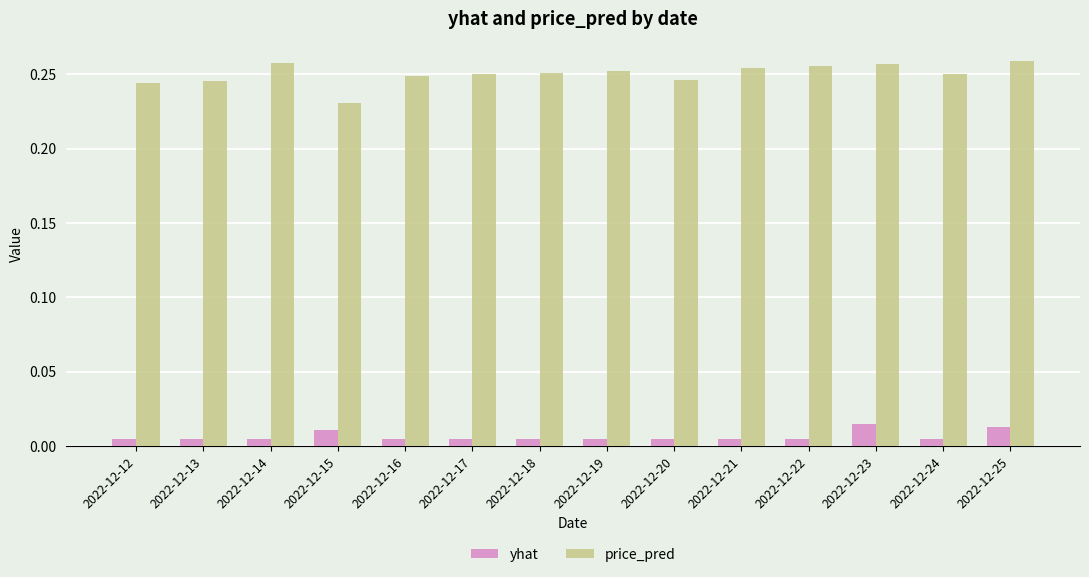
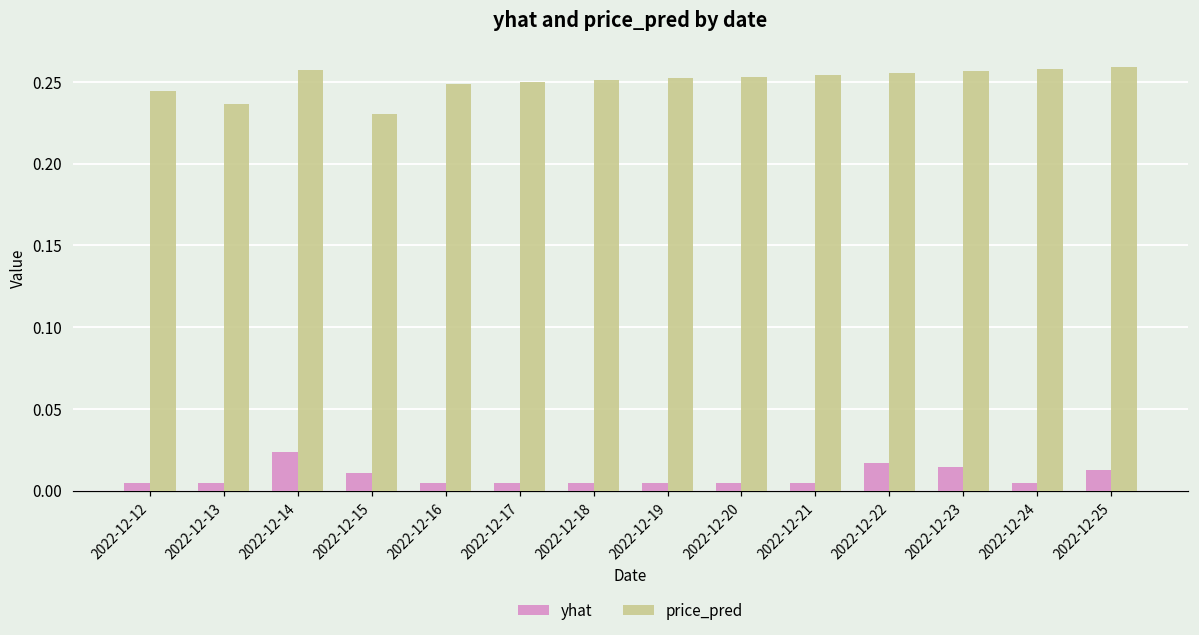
price_pred, 2022-12-13: 0.245 -> 0.236
yhat, 2022-12-14: 0.005 -> 0.024
price_pred, 2022-12-20: 0.246 -> 0.253
yhat, 2022-12-22: 0.005 -> 0.017
price_pred, 2022-12-24: 0.250 -> 0.258
